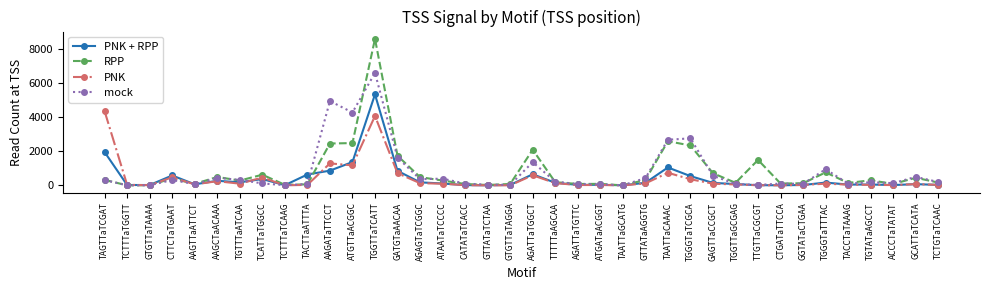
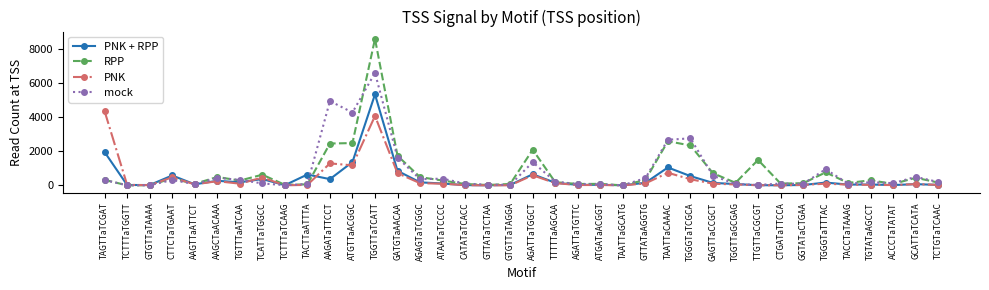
PNK + RPP, AAGATaTTCCT: 900 -> 400
